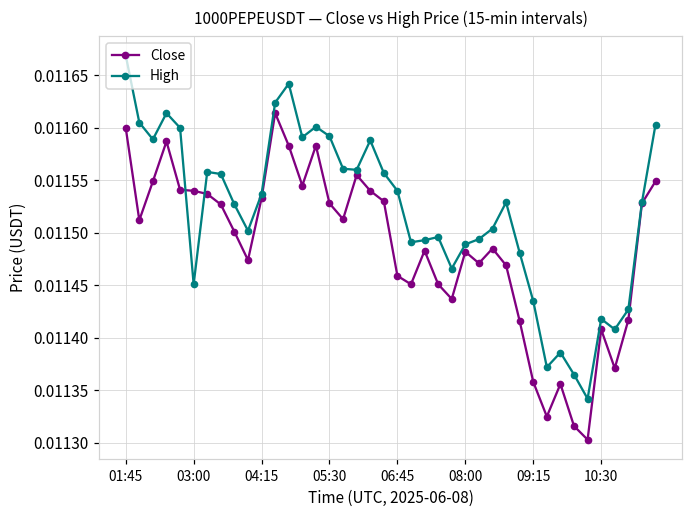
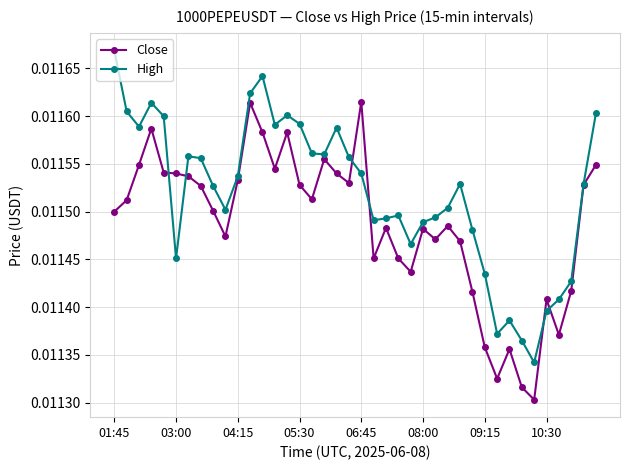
Close, 01:45: 0.0116 -> 0.0115
Close, 06:45: 0.01146 -> 0.01162
High, 10:30: 0.01142 -> 0.01140
